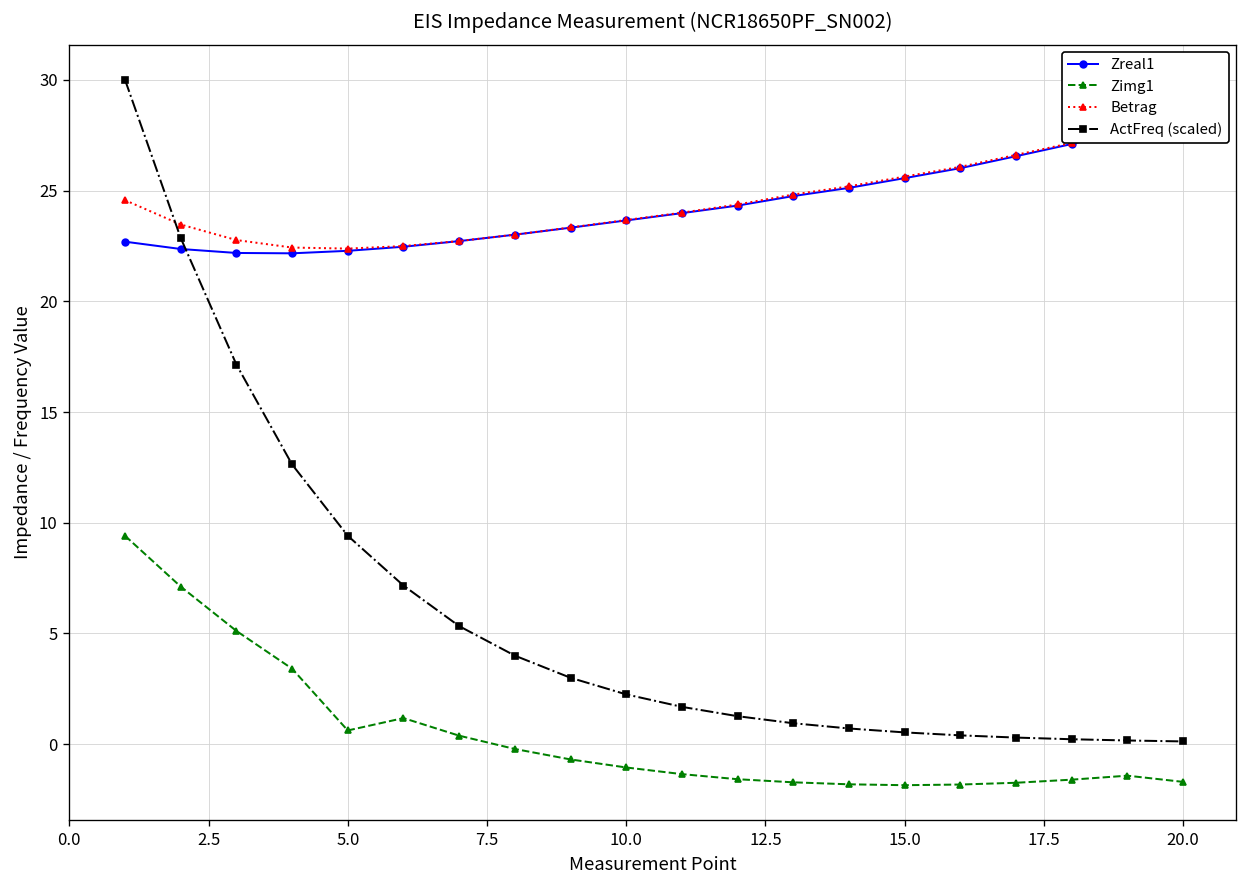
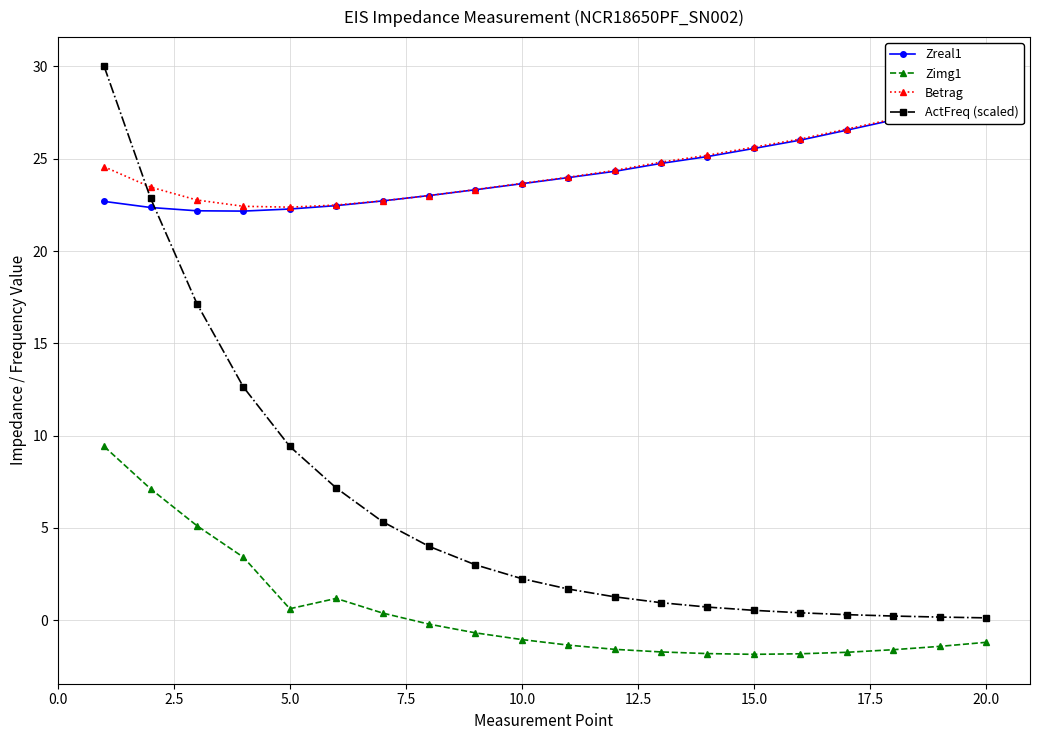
Zimg1, 20.0: -1.7 -> -1.2
